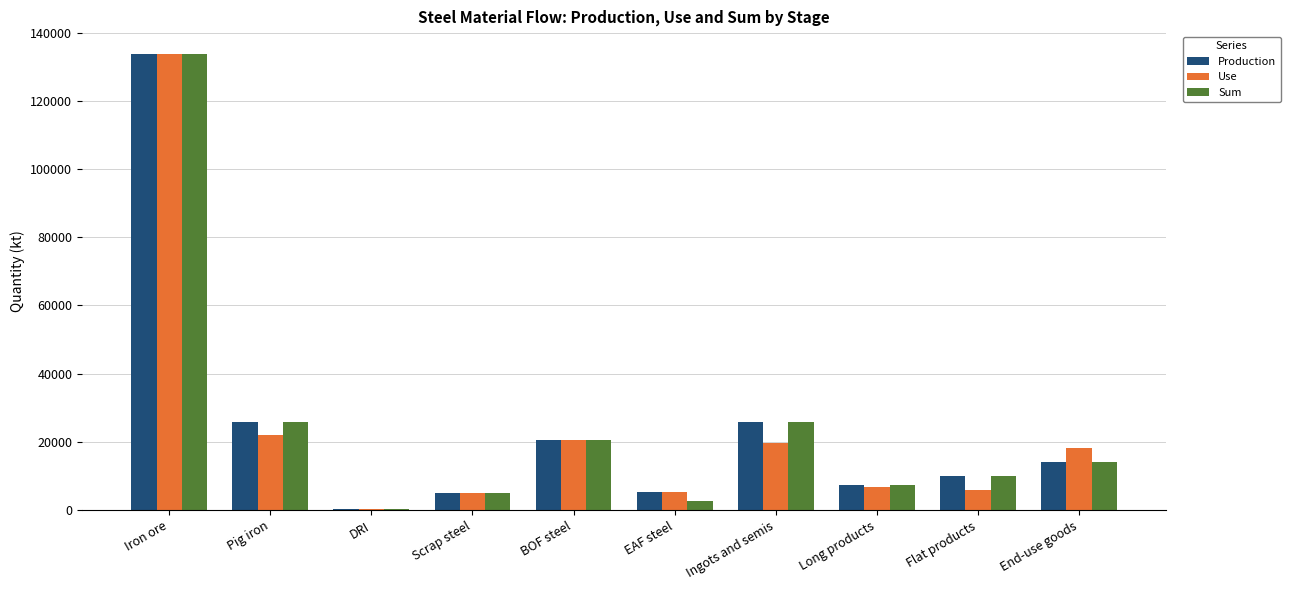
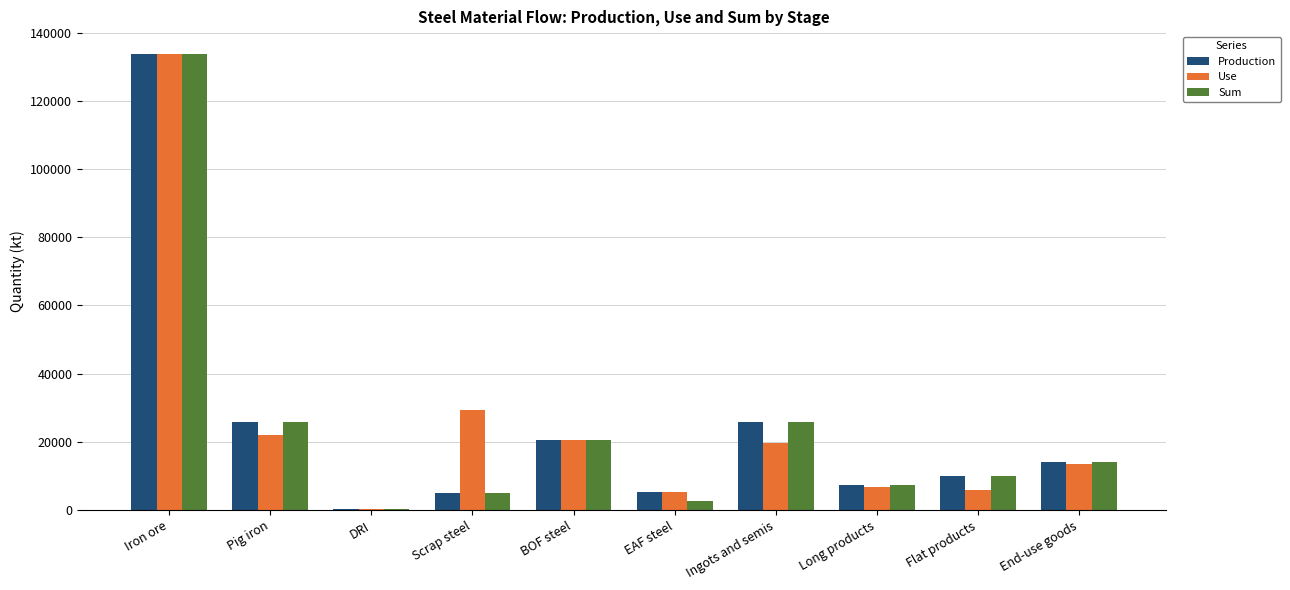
Use, Scrap steel: 5000 -> 29000
Use, End-use goods: 18000 -> 14000
